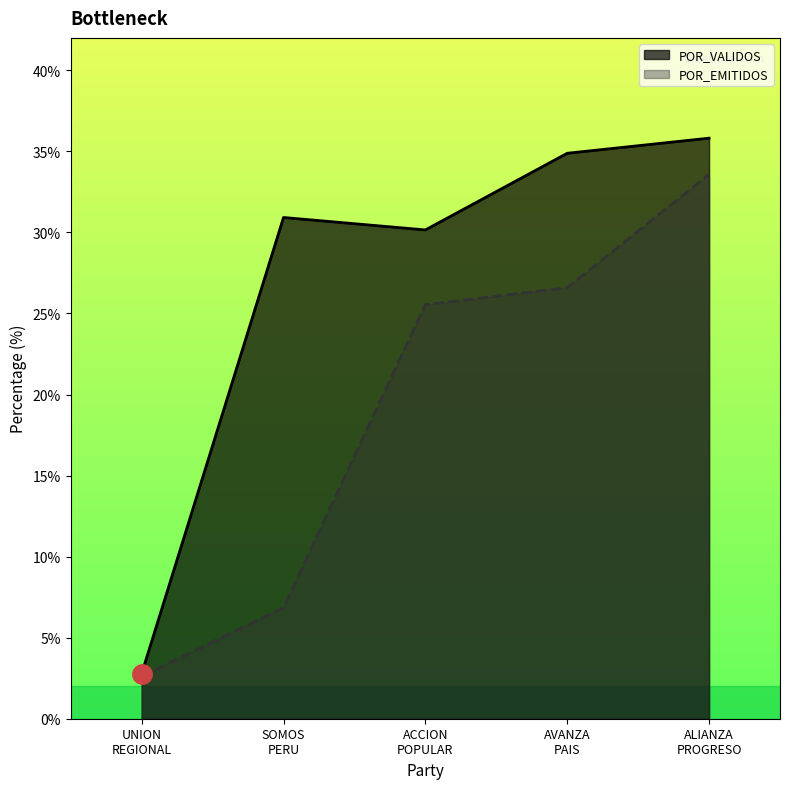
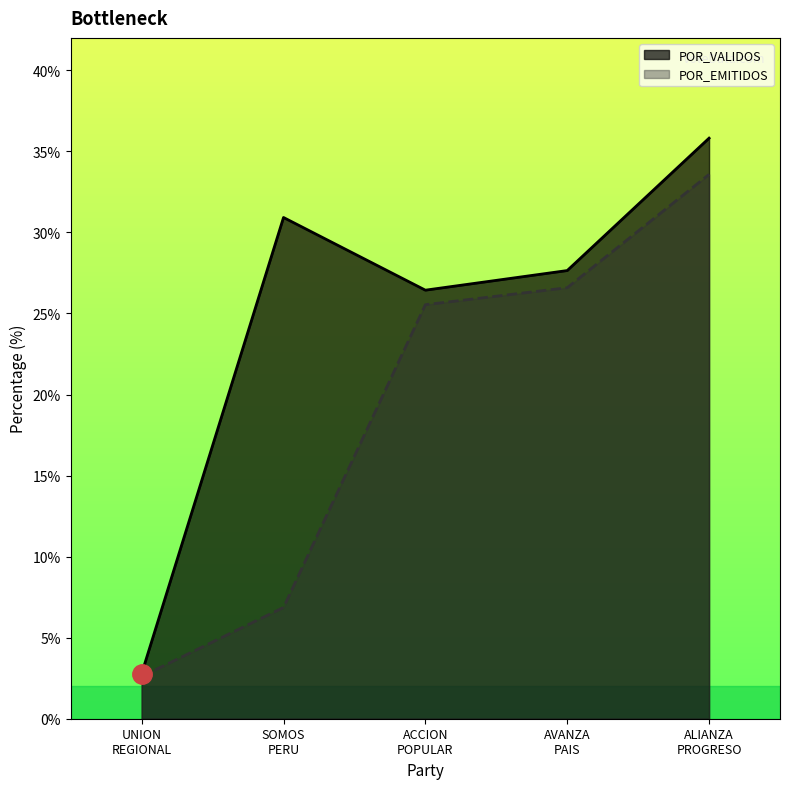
POR_VALIDOS, ACCION POPULAR: 30.2% -> 26.4%
POR_VALIDOS, AVANZA PAIS: 34.9% -> 27.6%
